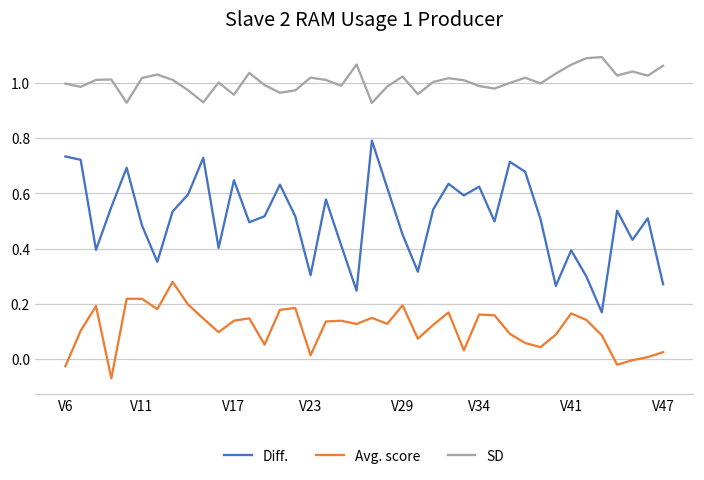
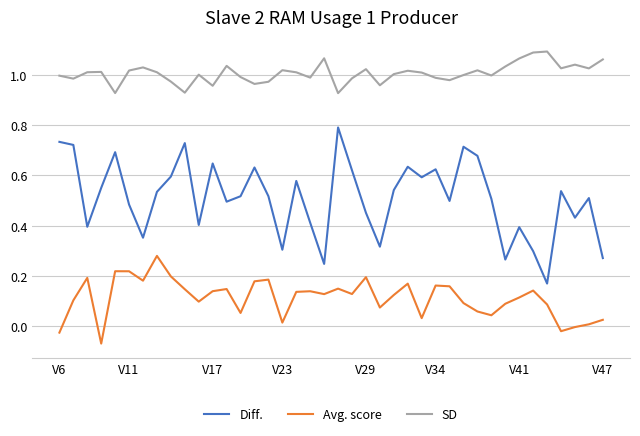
Avg. score, V41: 0.17 -> 0.11
